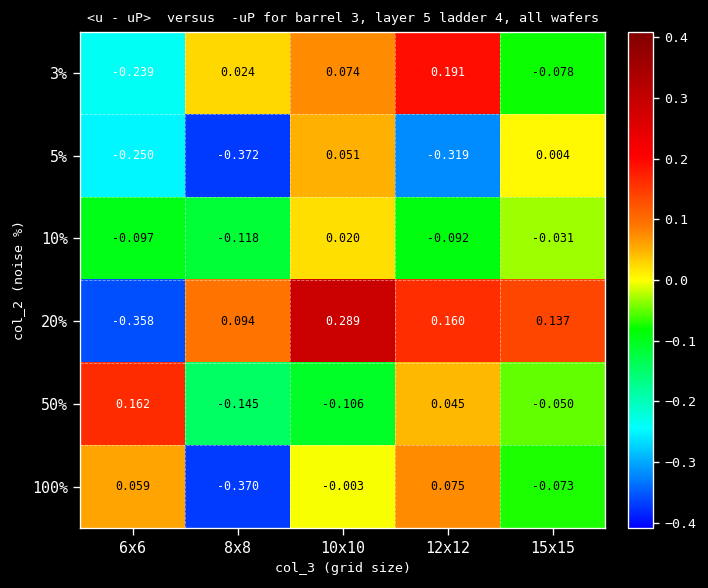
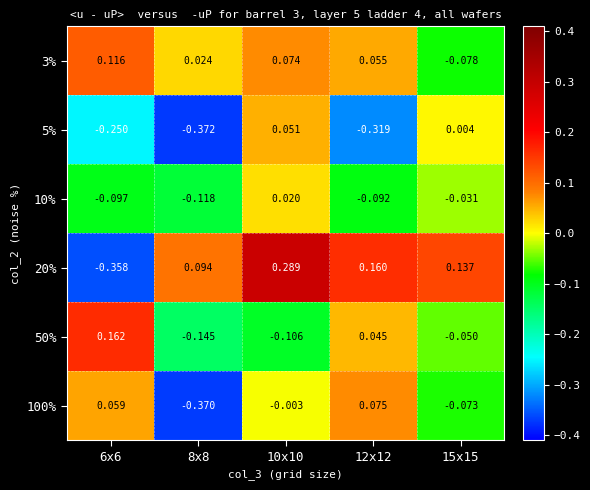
3%, 6x6: -0.239 -> 0.116
3%, 12x12: 0.191 -> 0.055
